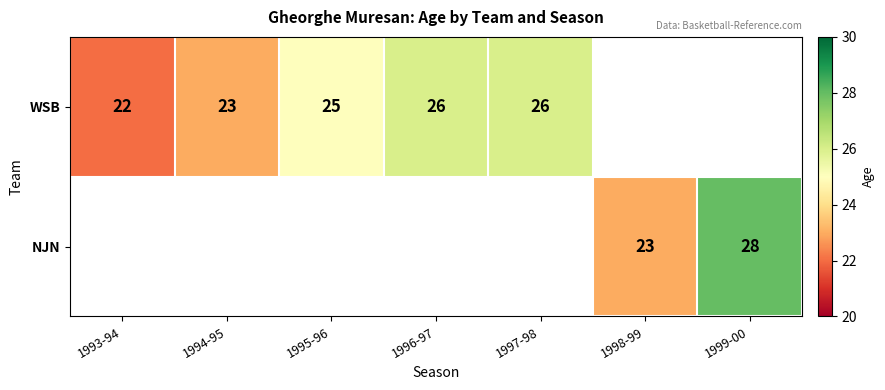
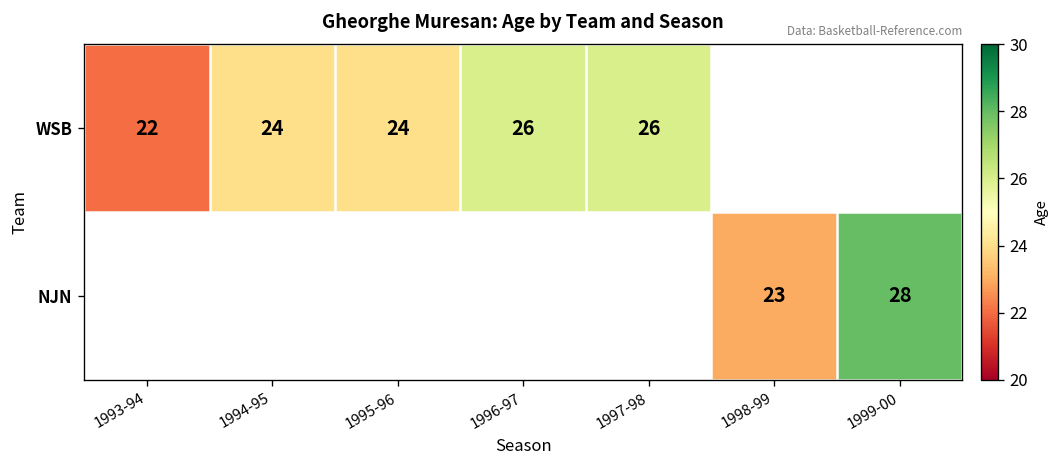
WSB, 1994-95: 23 -> 24
WSB, 1995-96: 25 -> 24
